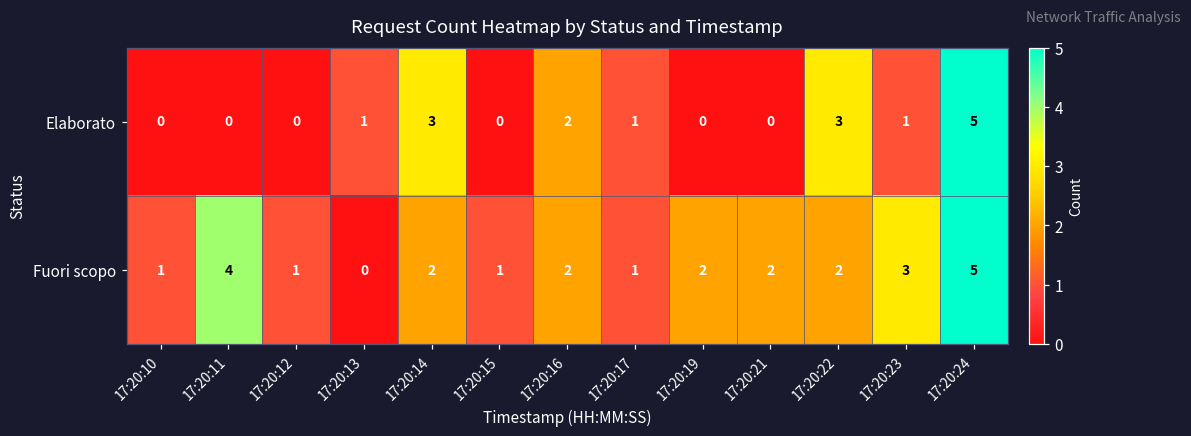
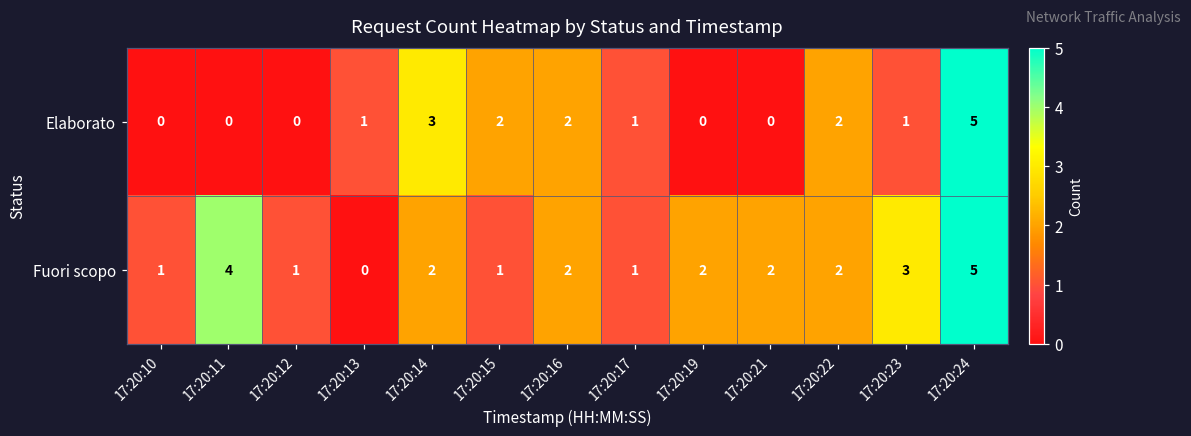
Elaborato, 17:20:15: 0 -> 2
Elaborato, 17:20:22: 3 -> 2
